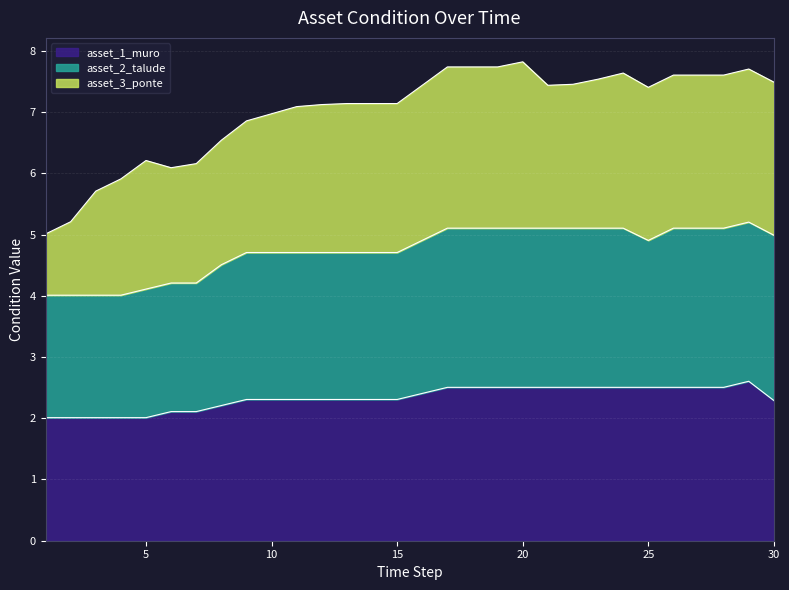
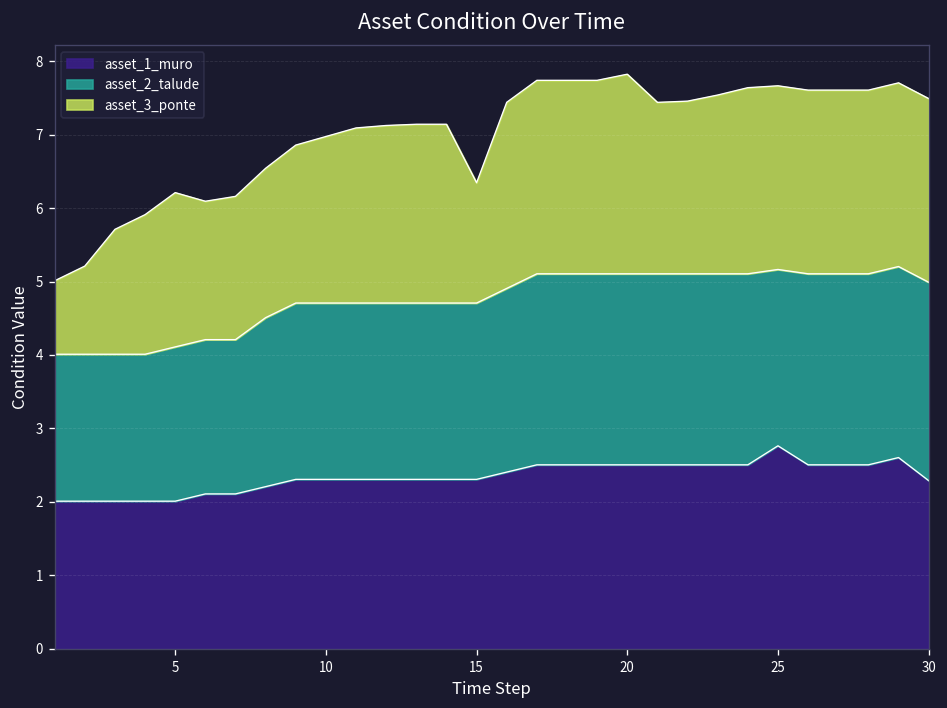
asset_3_ponte, 15: 2.4 -> 1.6
asset_1_muro, 25: 2.5 -> 2.8
